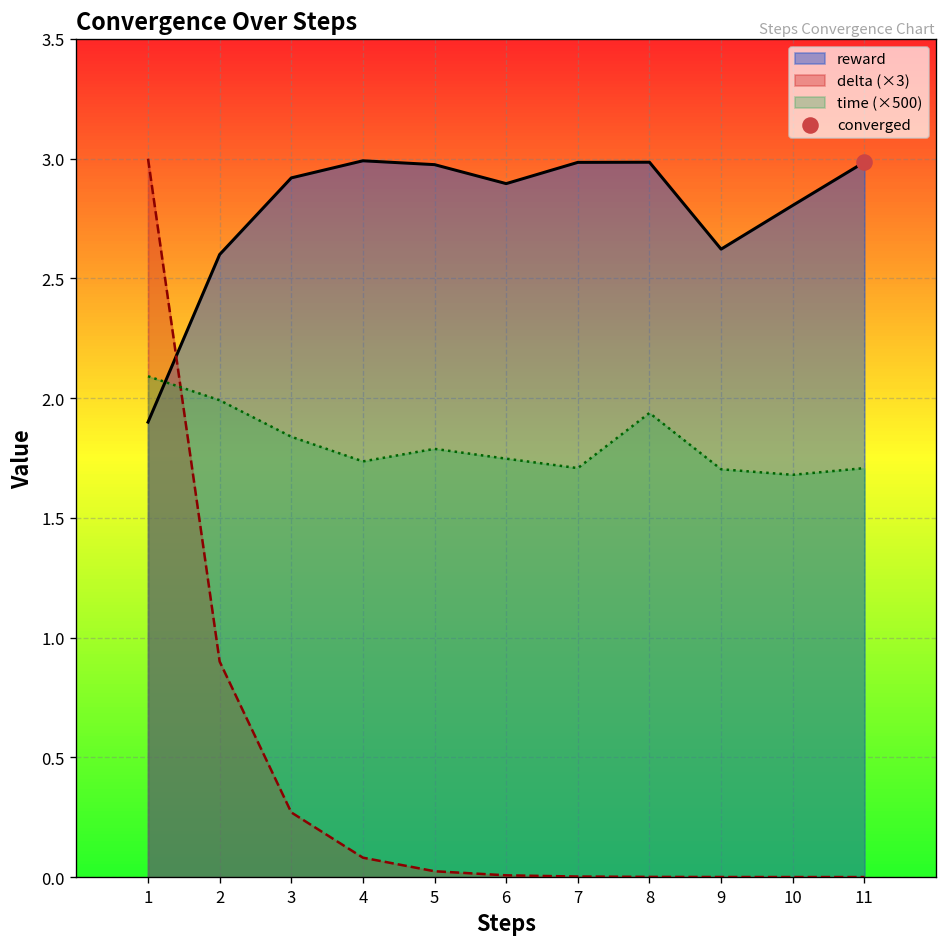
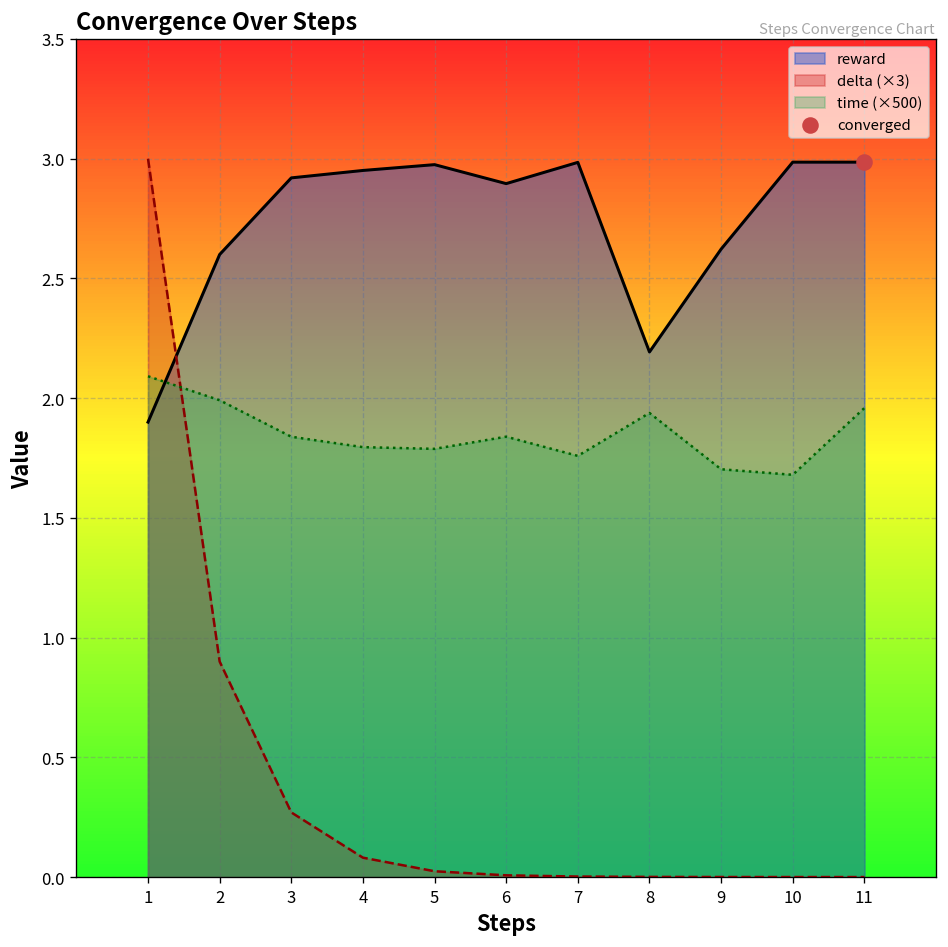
reward, 4: 2.99 -> 2.95
time (×500), 4: 1.74 -> 1.80
time (×500), 6: 1.75 -> 1.84
time (×500), 7: 1.71 -> 1.76
reward, 8: 2.99 -> 2.19
reward, 10: 2.81 -> 2.99
time (×500), 11: 1.71 -> 1.96
